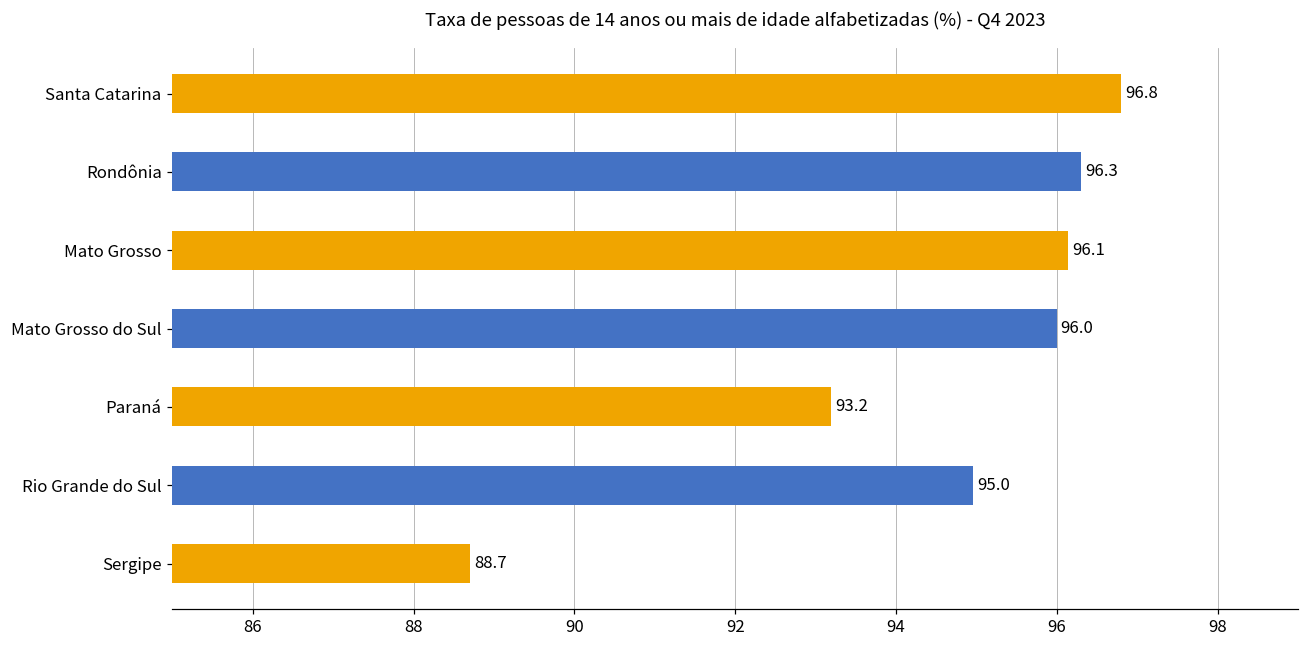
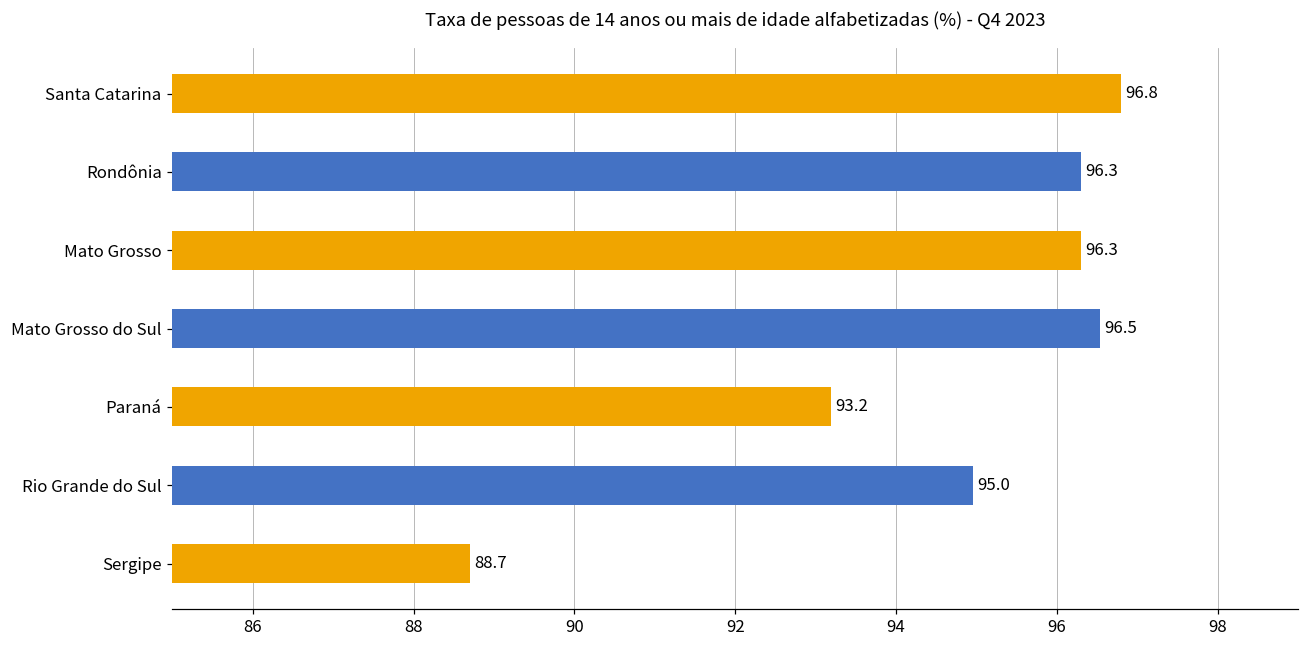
Mato Grosso: 96.1 -> 96.3
Mato Grosso do Sul: 96.0 -> 96.5
